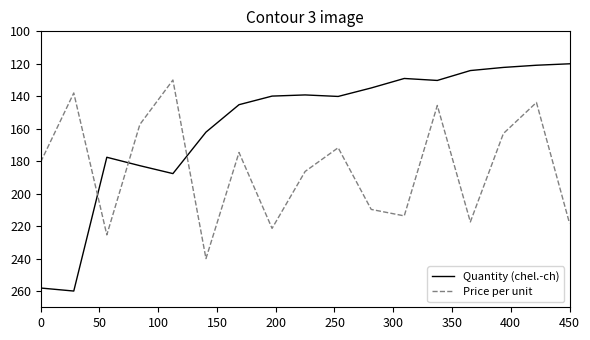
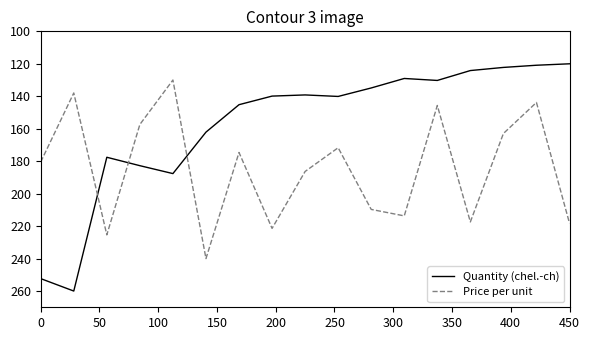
Quantity (chel.-ch), 0: 258 -> 252
